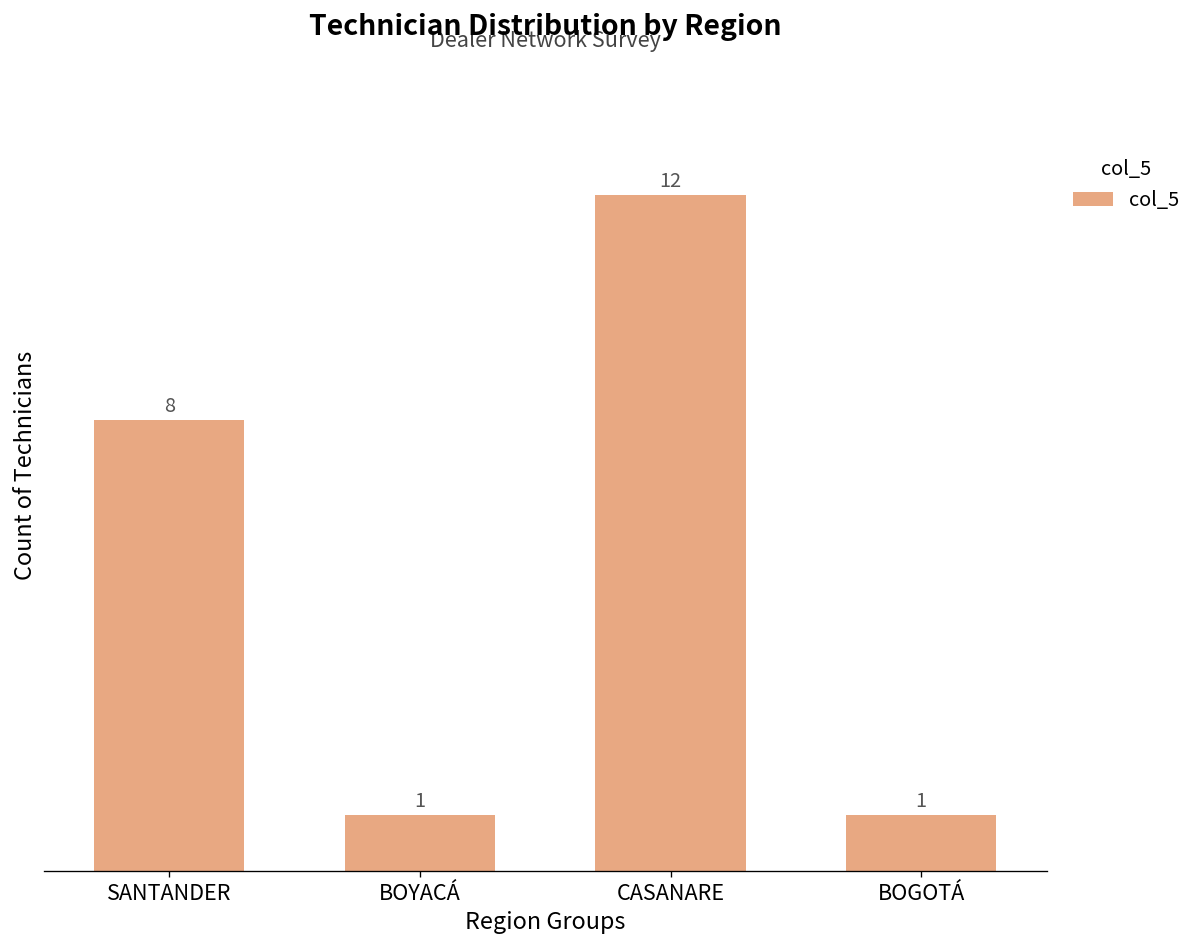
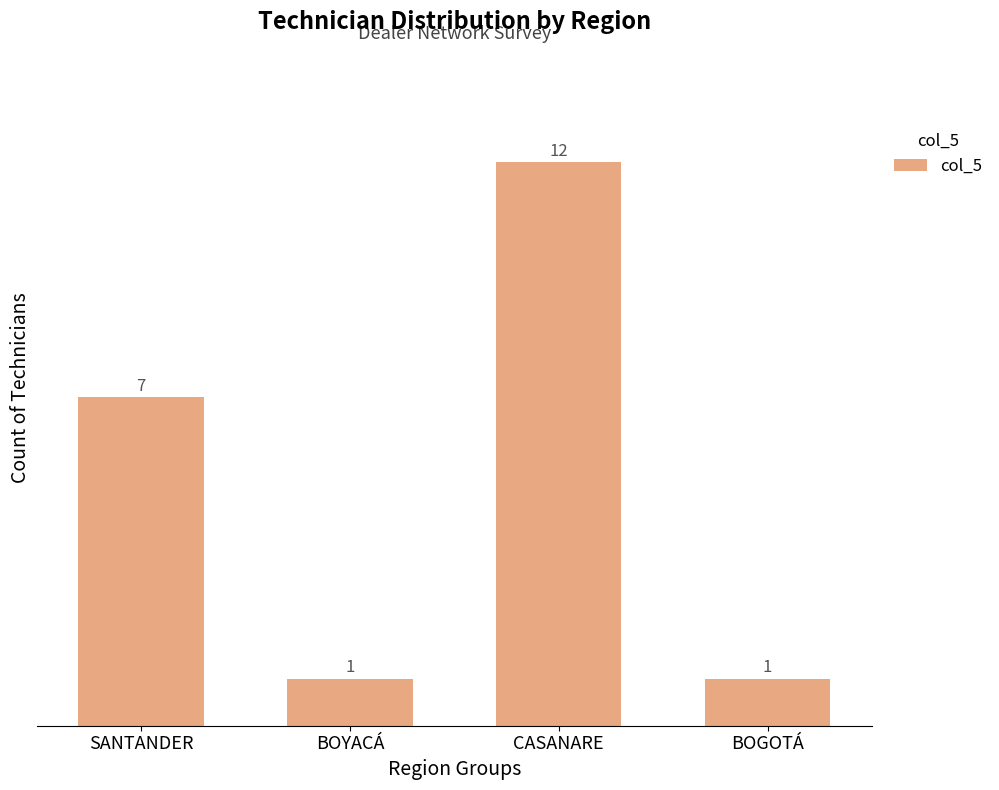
SANTANDER: 8 -> 7
